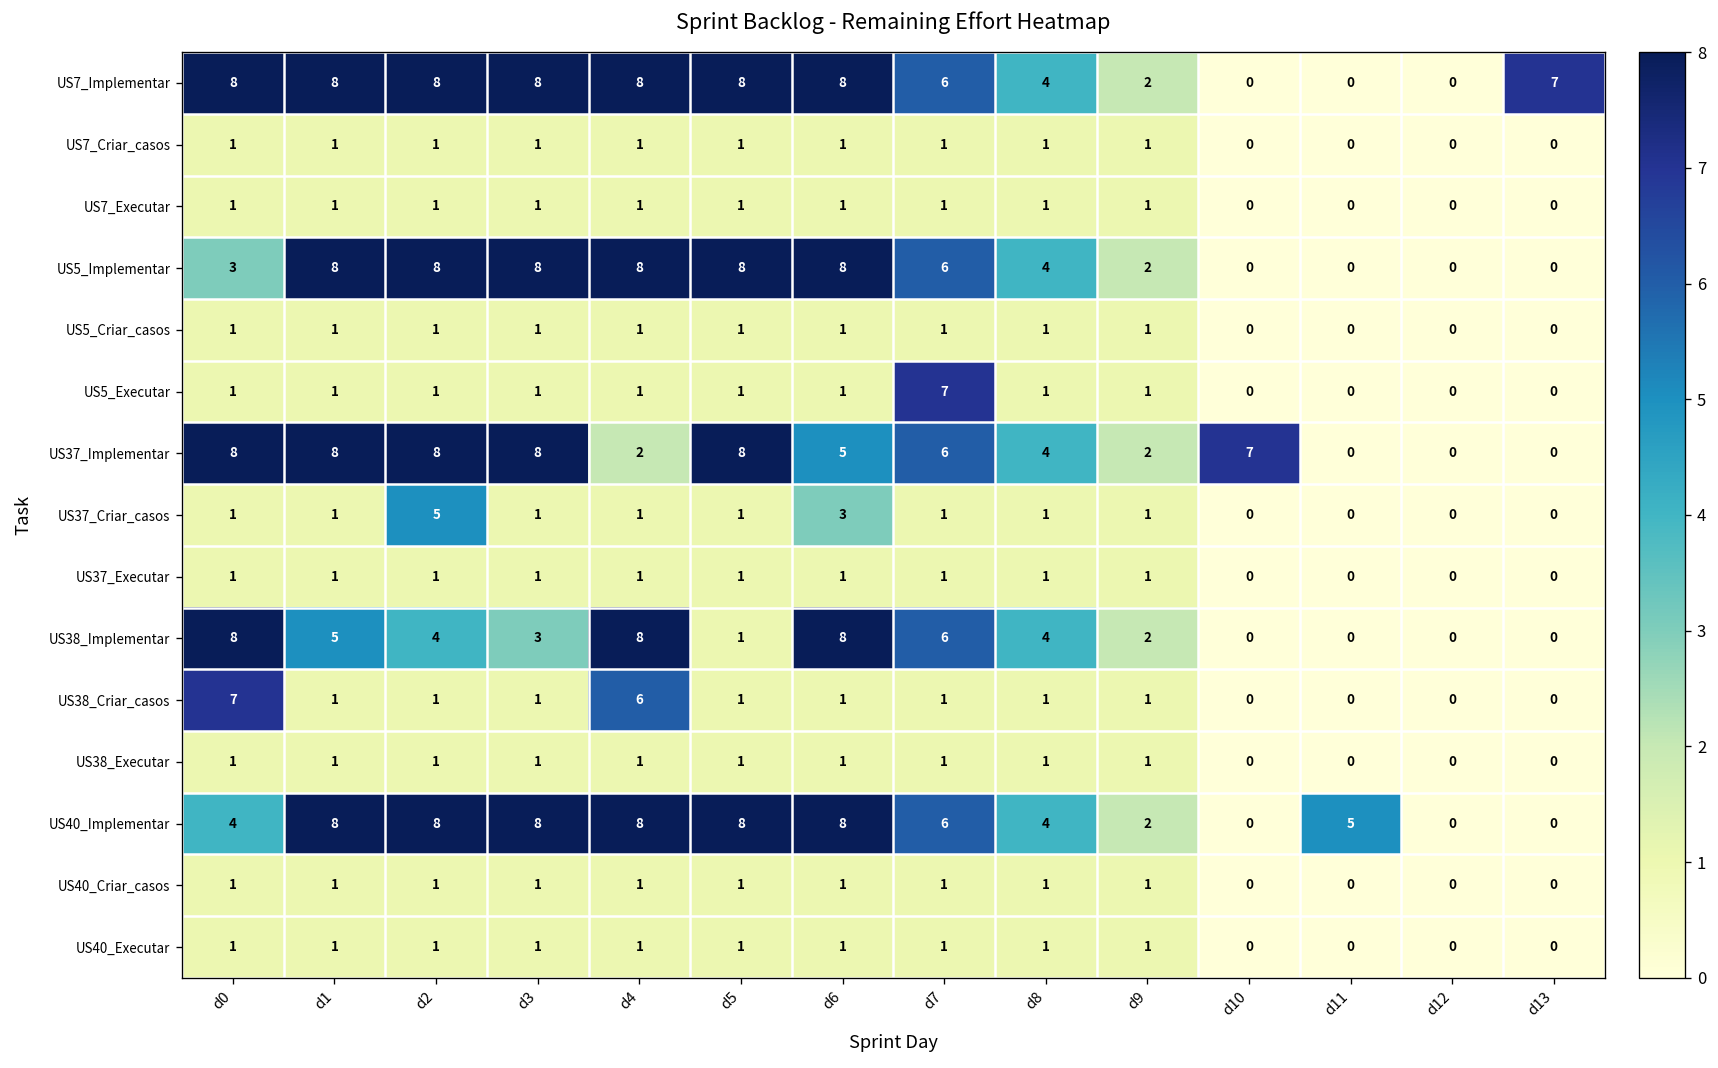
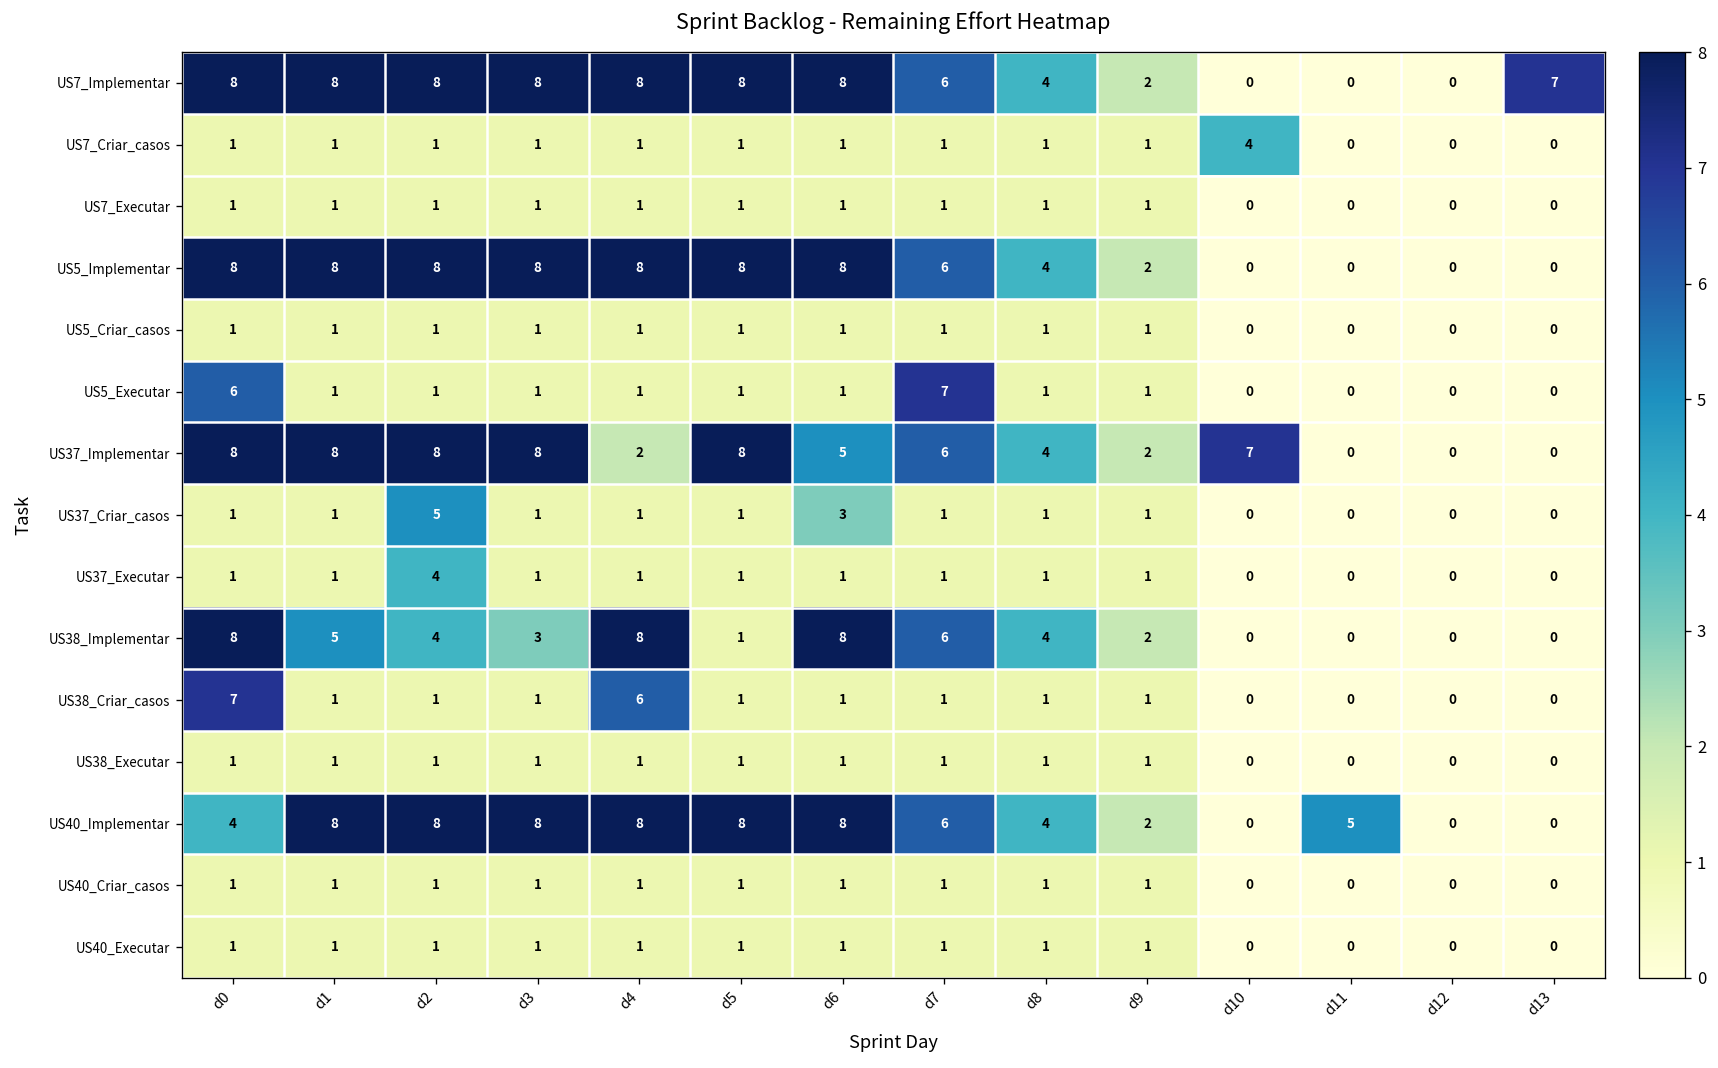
US7_Criar_casos, d10: 0 -> 4
US5_Implementar, d0: 3 -> 8
US5_Executar, d0: 1 -> 6
US37_Executar, d2: 1 -> 4
